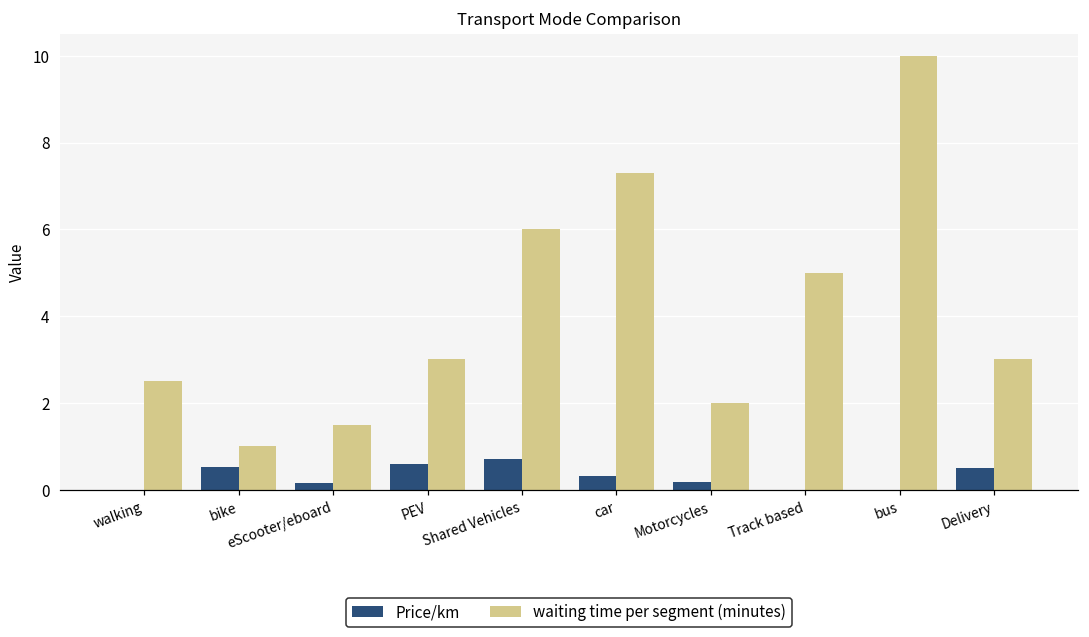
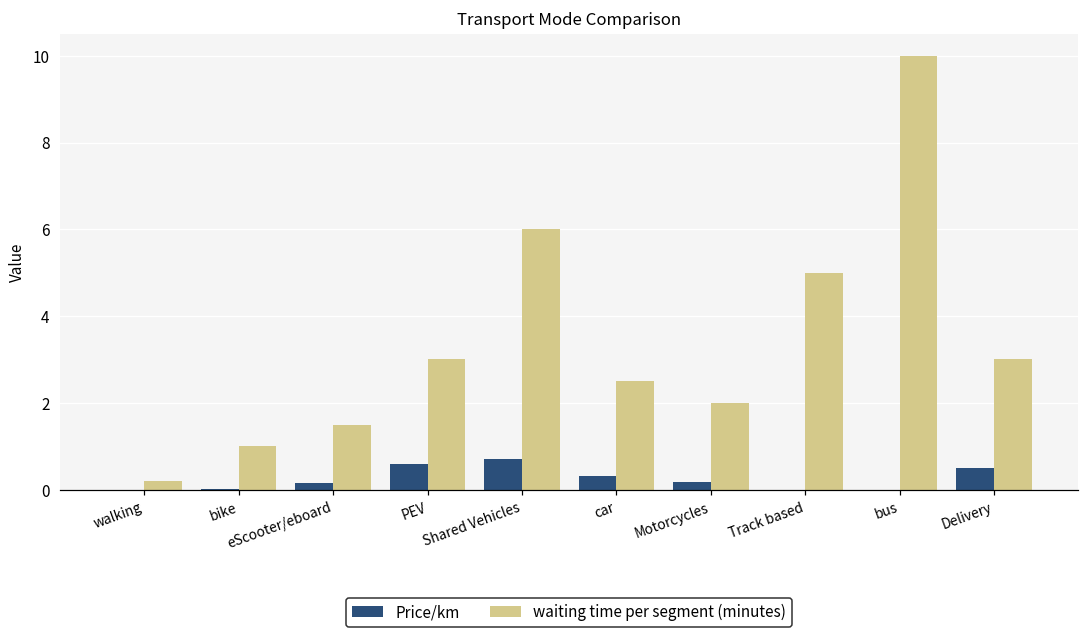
waiting time per segment (minutes), walking: 2.5 -> 0.2
Price/km, bike: 0.5 -> 0.0
waiting time per segment (minutes), car: 7.3 -> 2.5
